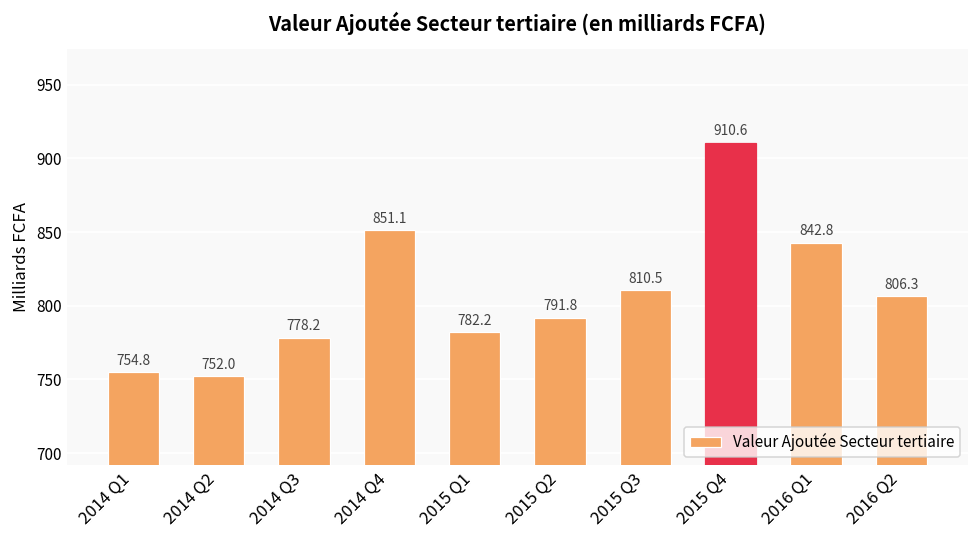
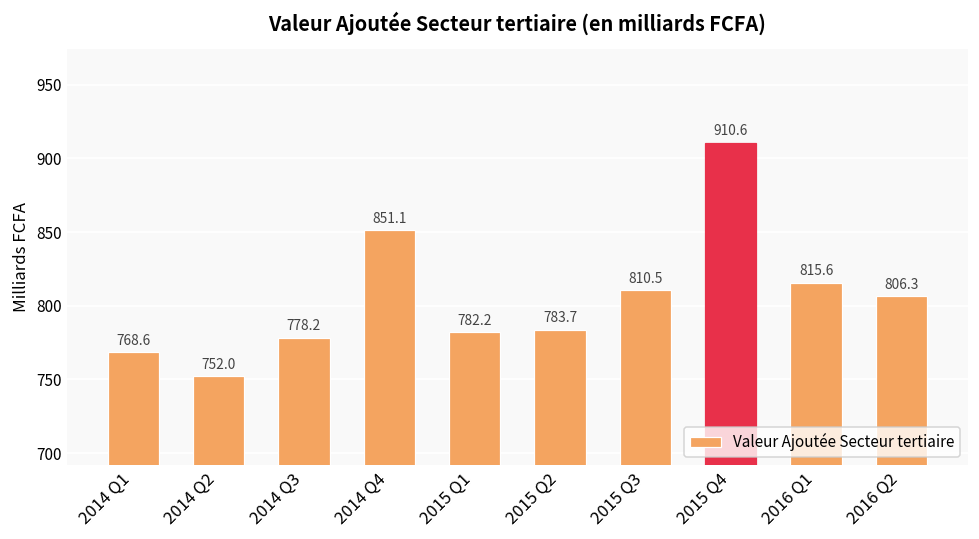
2014 Q1: 754.8 -> 768.6
2015 Q2: 791.8 -> 783.7
2016 Q1: 842.8 -> 815.6
